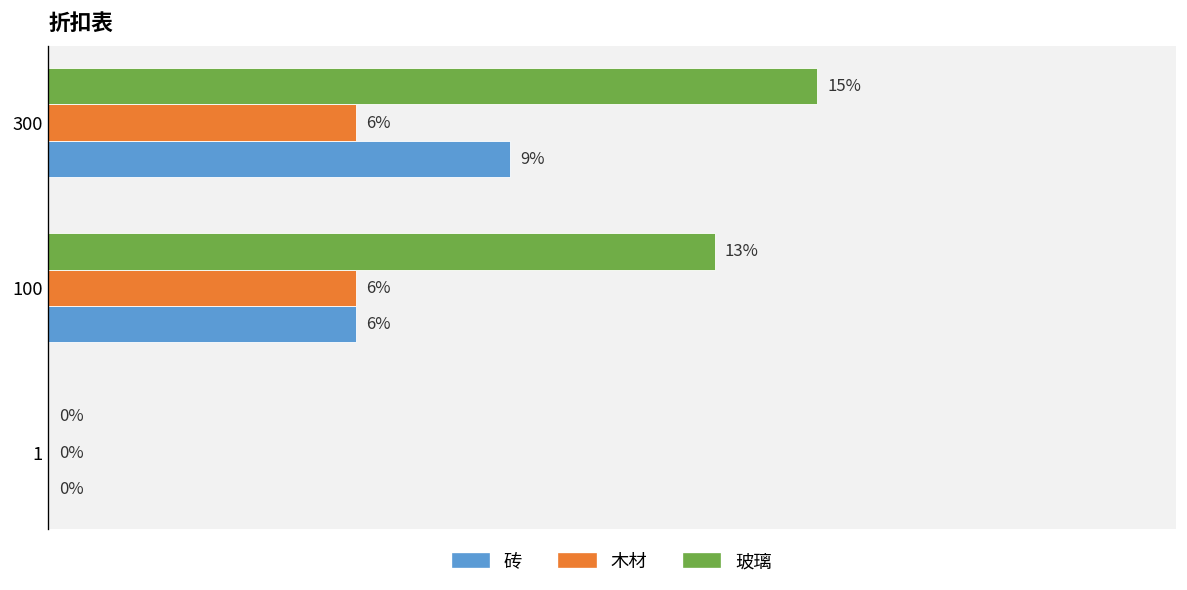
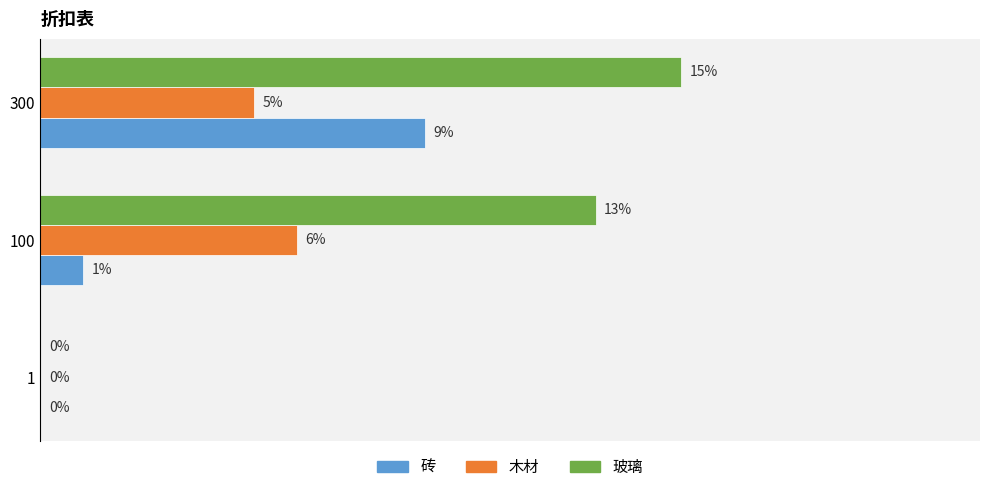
木材, 300: 6% -> 5%
砖, 100: 6% -> 1%
